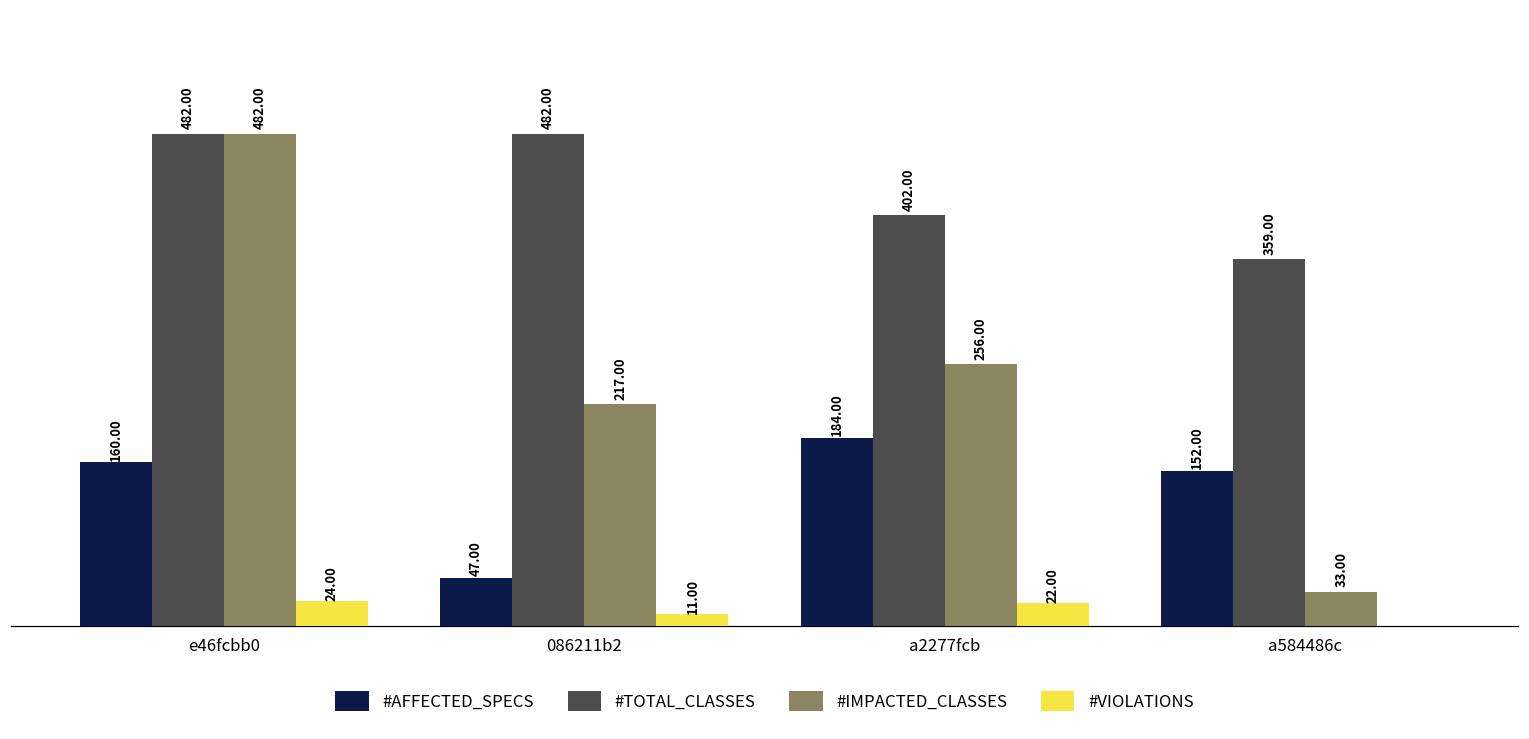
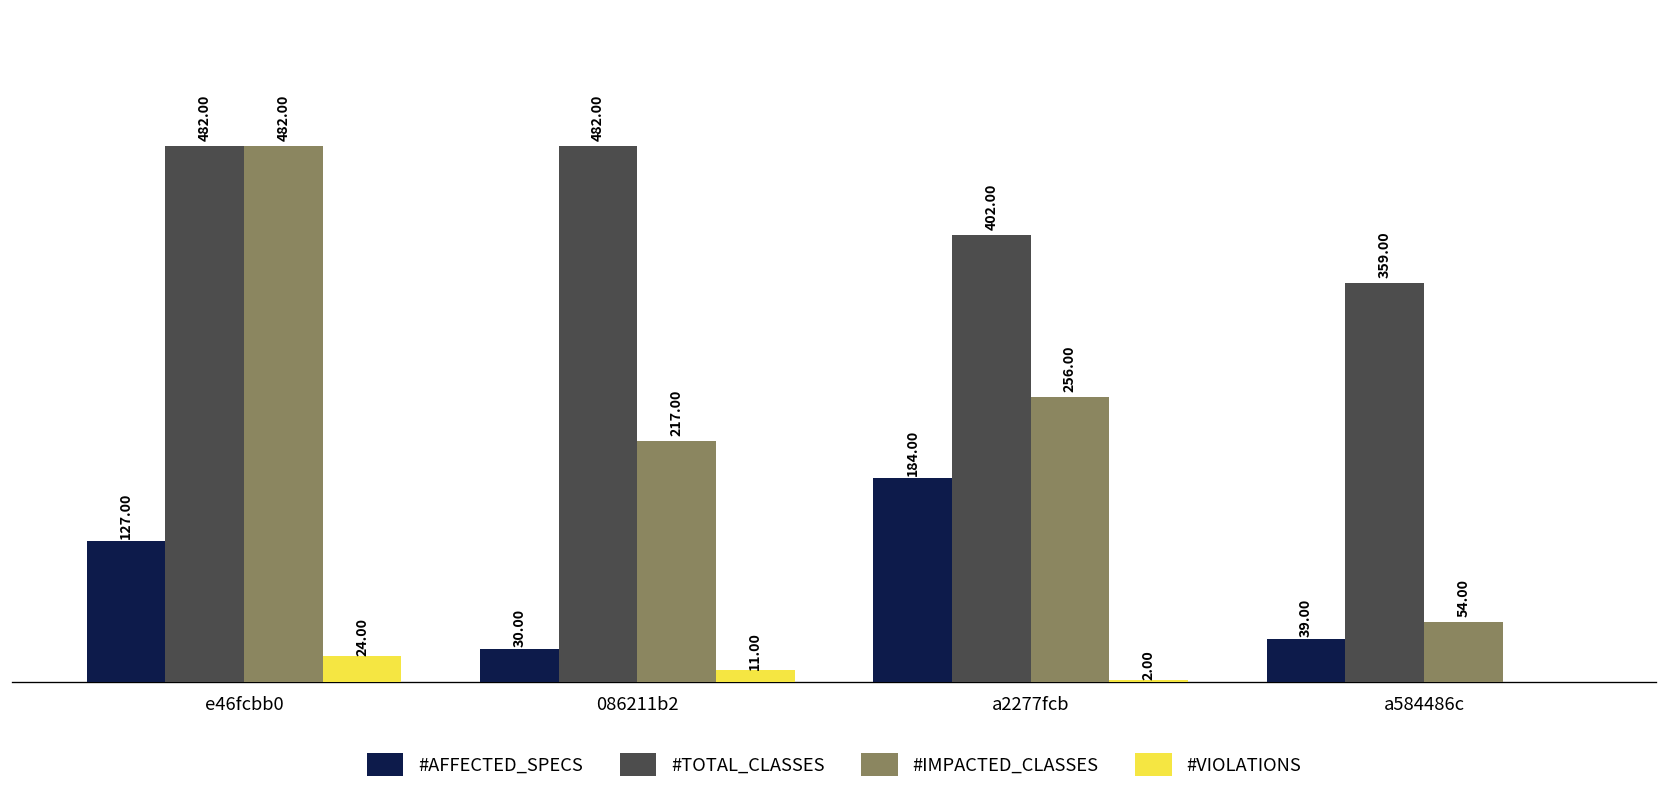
#AFFECTED_SPECS, e46fcbb0: 160.00 -> 127.00
#AFFECTED_SPECS, 086211b2: 47.00 -> 30.00
#VIOLATIONS, a2277fcb: 22.00 -> 2.00
#AFFECTED_SPECS, a584486c: 152.00 -> 39.00
#IMPACTED_CLASSES, a584486c: 33.00 -> 54.00
